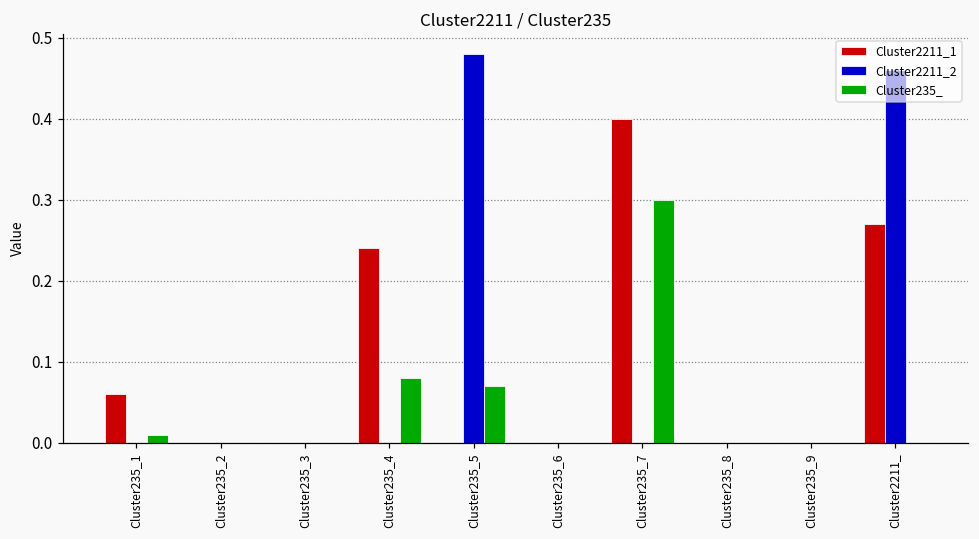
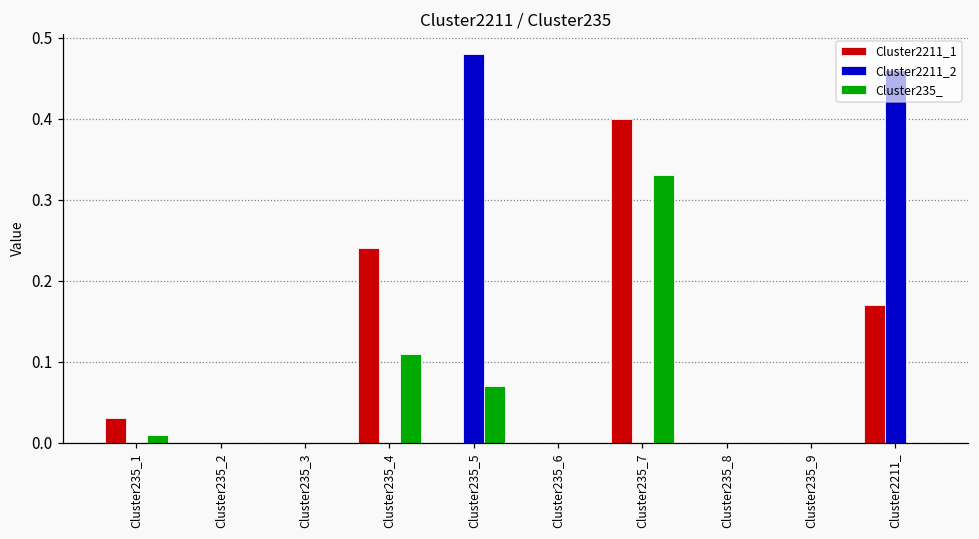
Cluster2211_1, Cluster235_1: 0.06 -> 0.03
Cluster235_, Cluster235_4: 0.08 -> 0.11
Cluster235_, Cluster235_7: 0.30 -> 0.33
Cluster2211_1, Cluster2211_: 0.27 -> 0.17
